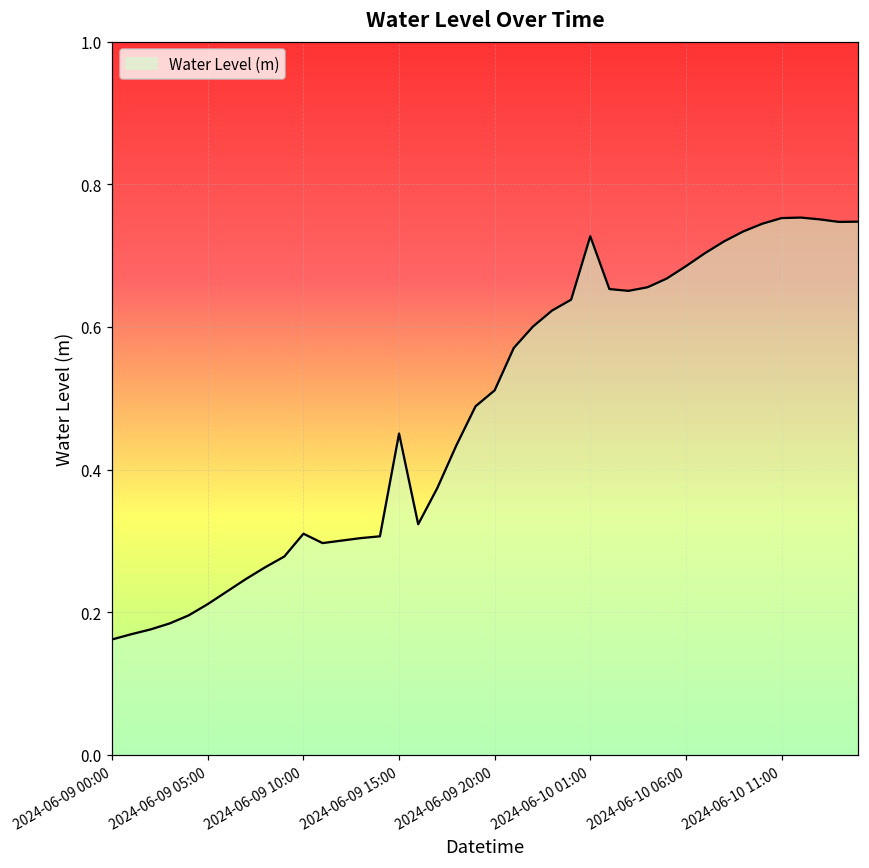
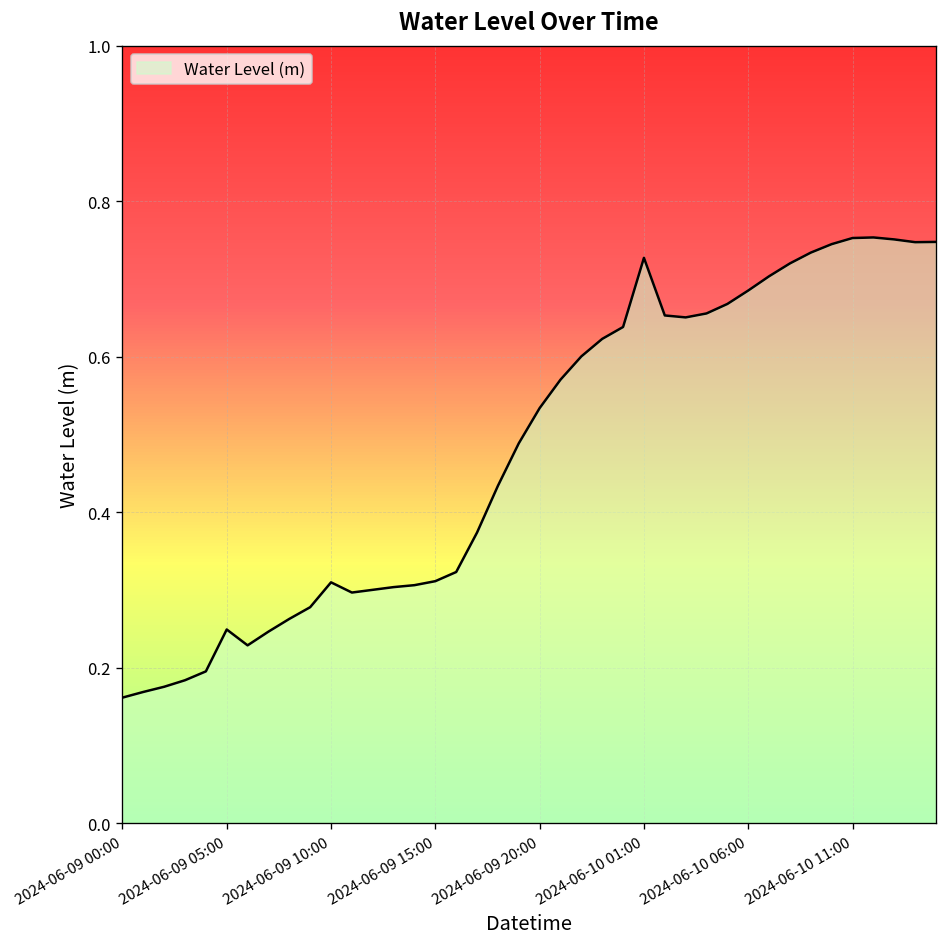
2024-06-09 05:00: 0.21 -> 0.25
2024-06-09 15:00: 0.45 -> 0.31
2024-06-09 20:00: 0.51 -> 0.53
